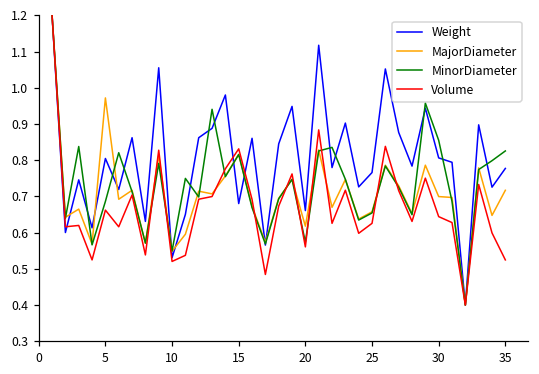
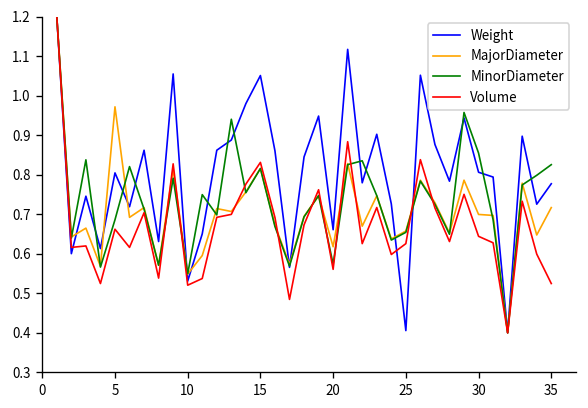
Weight, 15: 0.68 -> 1.05
Weight, 25: 0.77 -> 0.41
